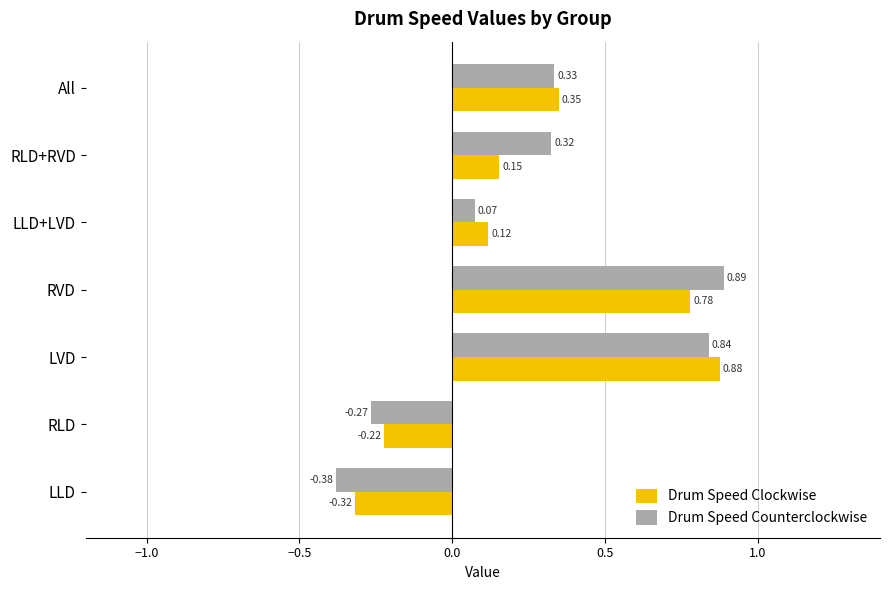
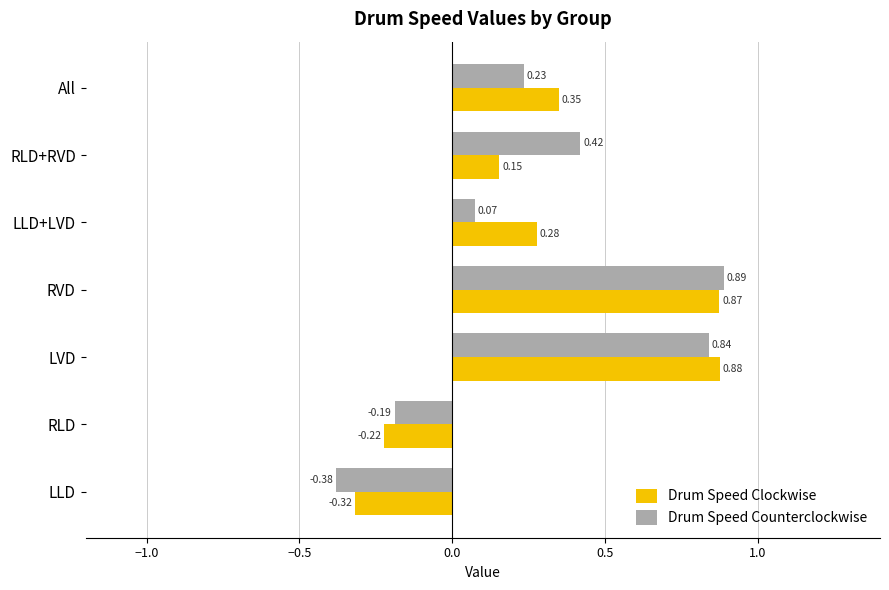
Drum Speed Counterclockwise, All: 0.33 -> 0.23
Drum Speed Counterclockwise, RLD+RVD: 0.32 -> 0.42
Drum Speed Clockwise, LLD+LVD: 0.12 -> 0.28
Drum Speed Clockwise, RVD: 0.78 -> 0.87
Drum Speed Counterclockwise, RLD: -0.27 -> -0.19
